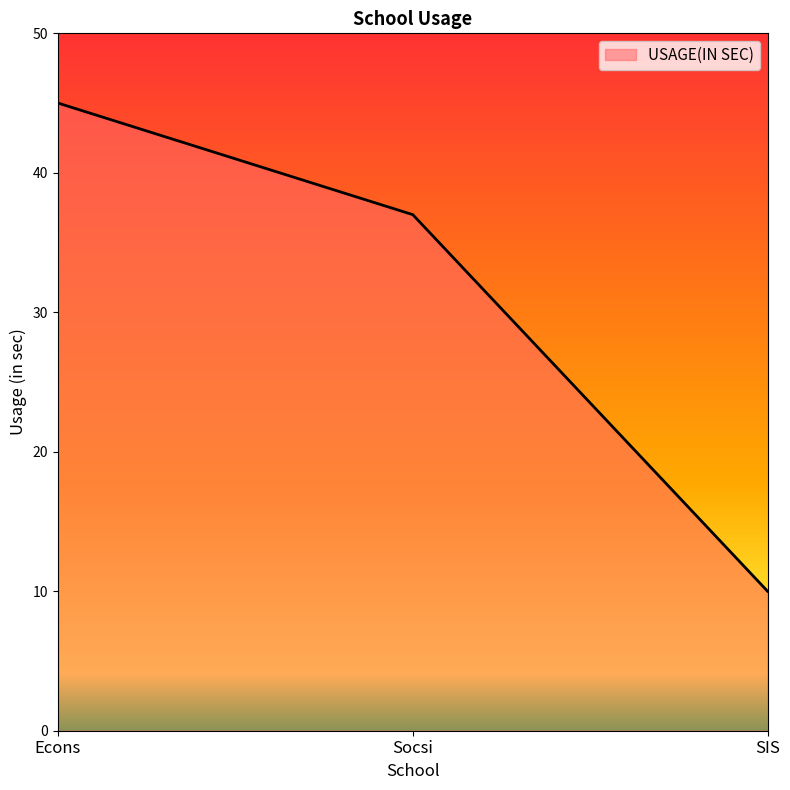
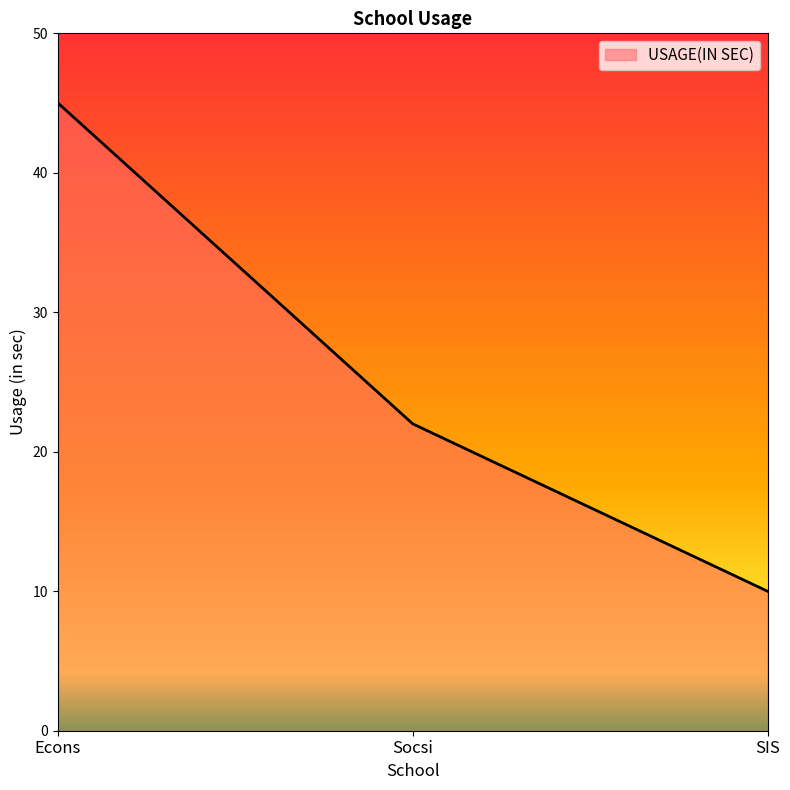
Socsi: 37 -> 22
